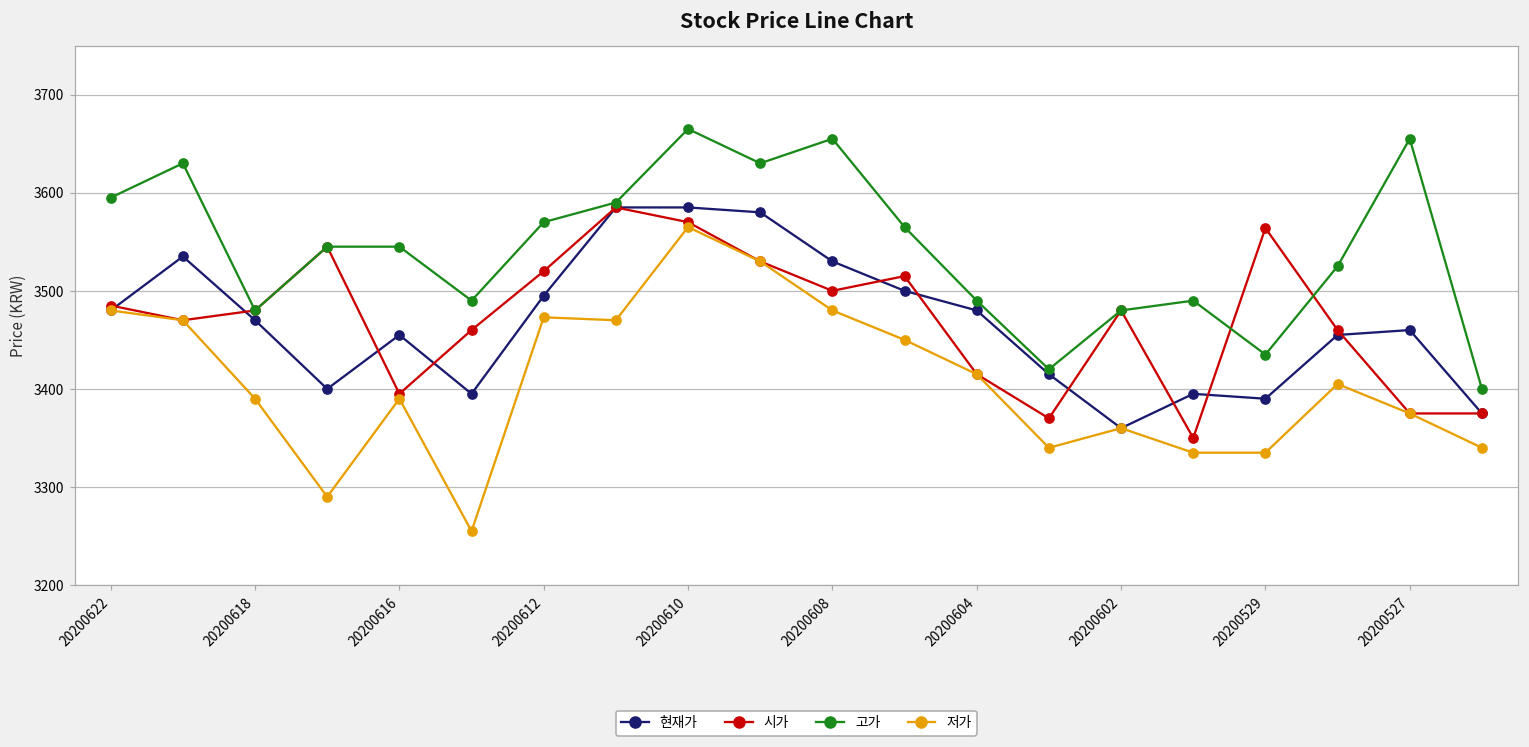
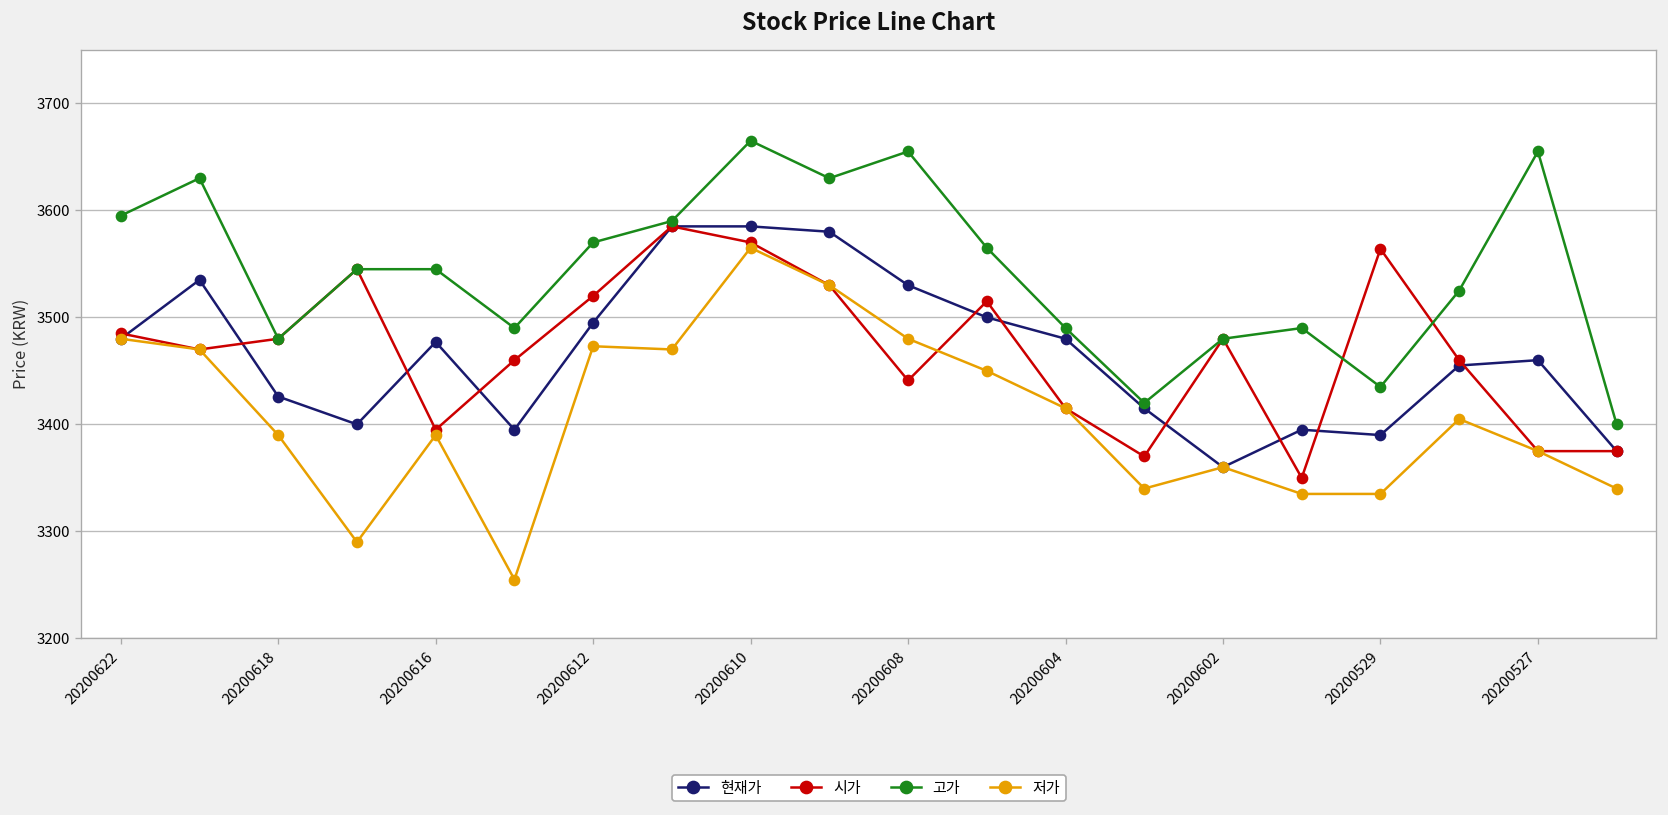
현재가, 20200618: 3470 -> 3430
현재가, 20200616: 3460 -> 3480
시가, 20200608: 3500 -> 3440
